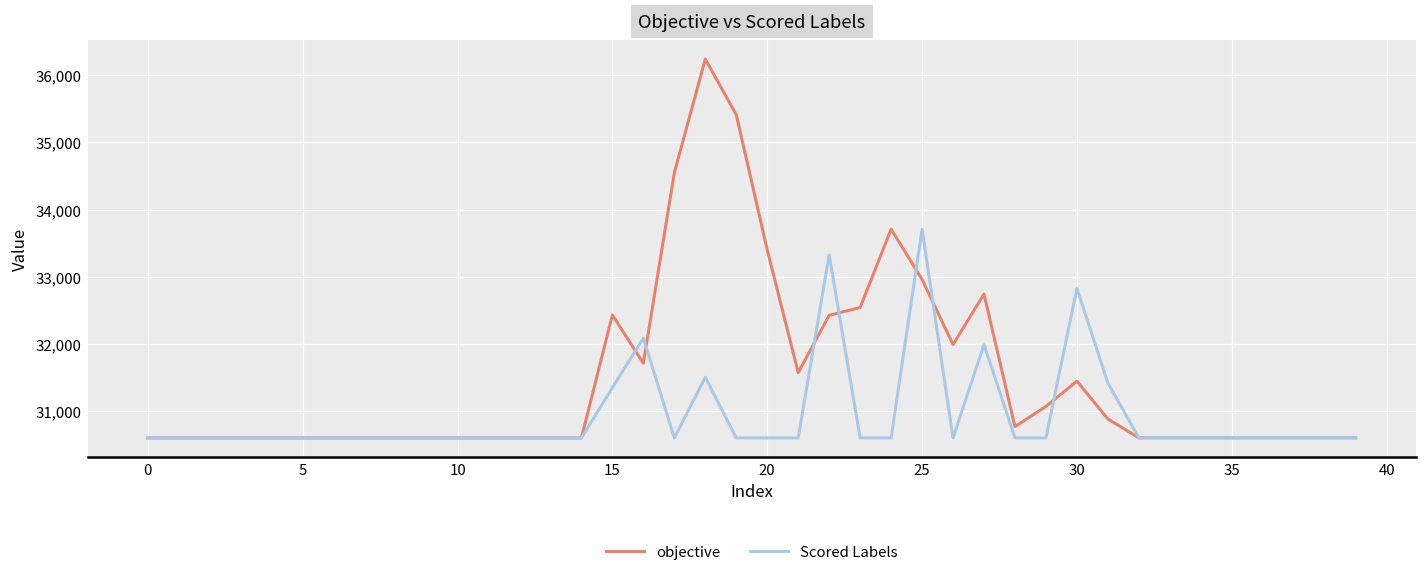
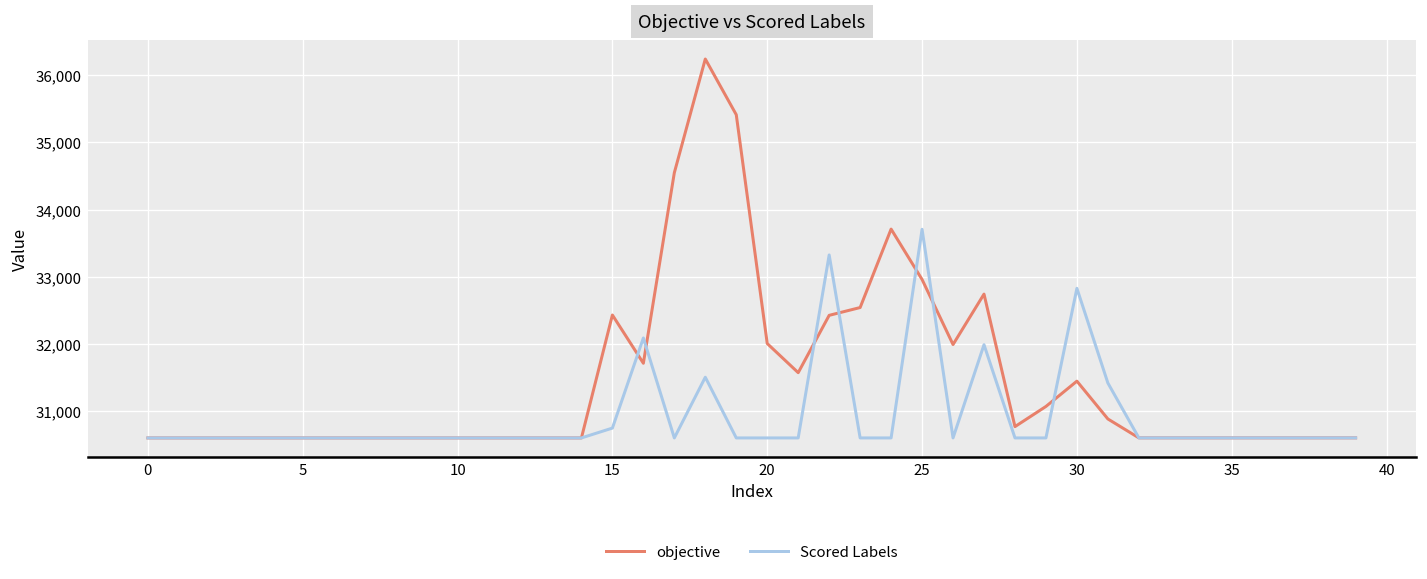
Scored Labels, 15: 31,400 -> 30,800
objective, 20: 33,400 -> 32,000
